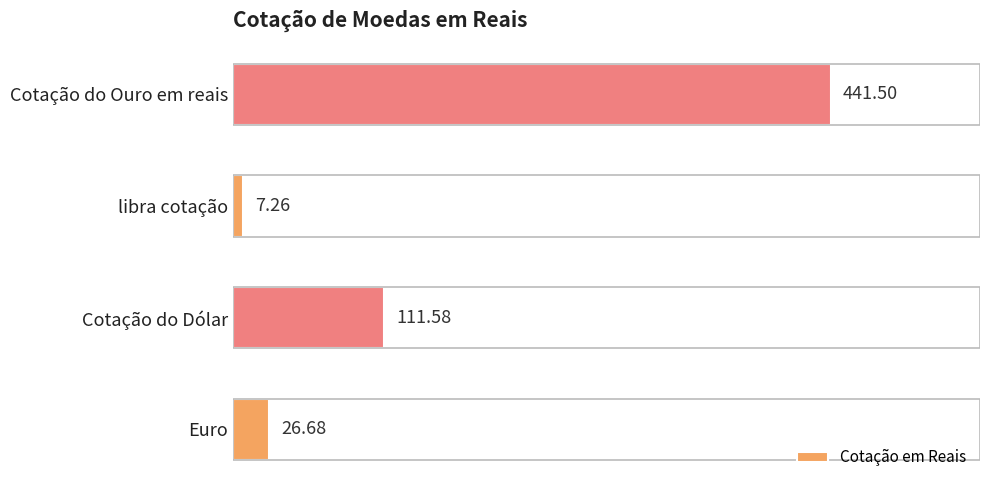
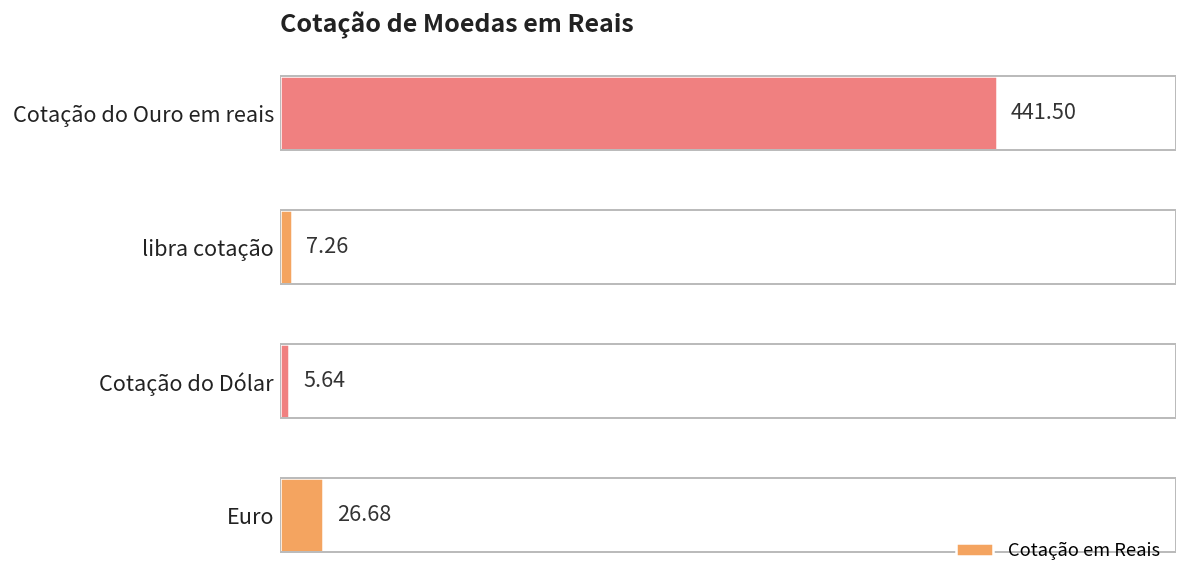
Cotação do Dólar: 111.58 -> 5.64
